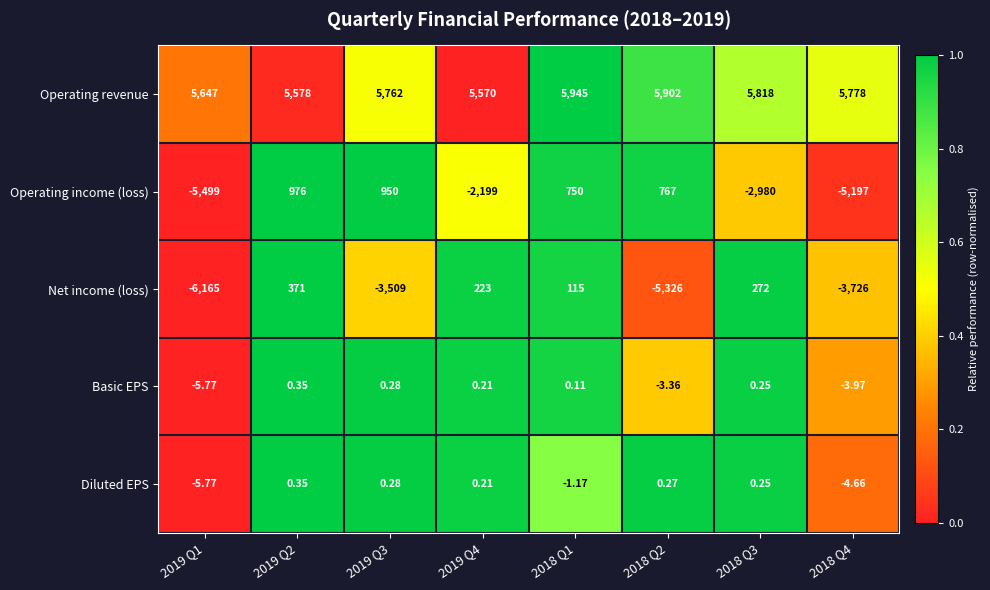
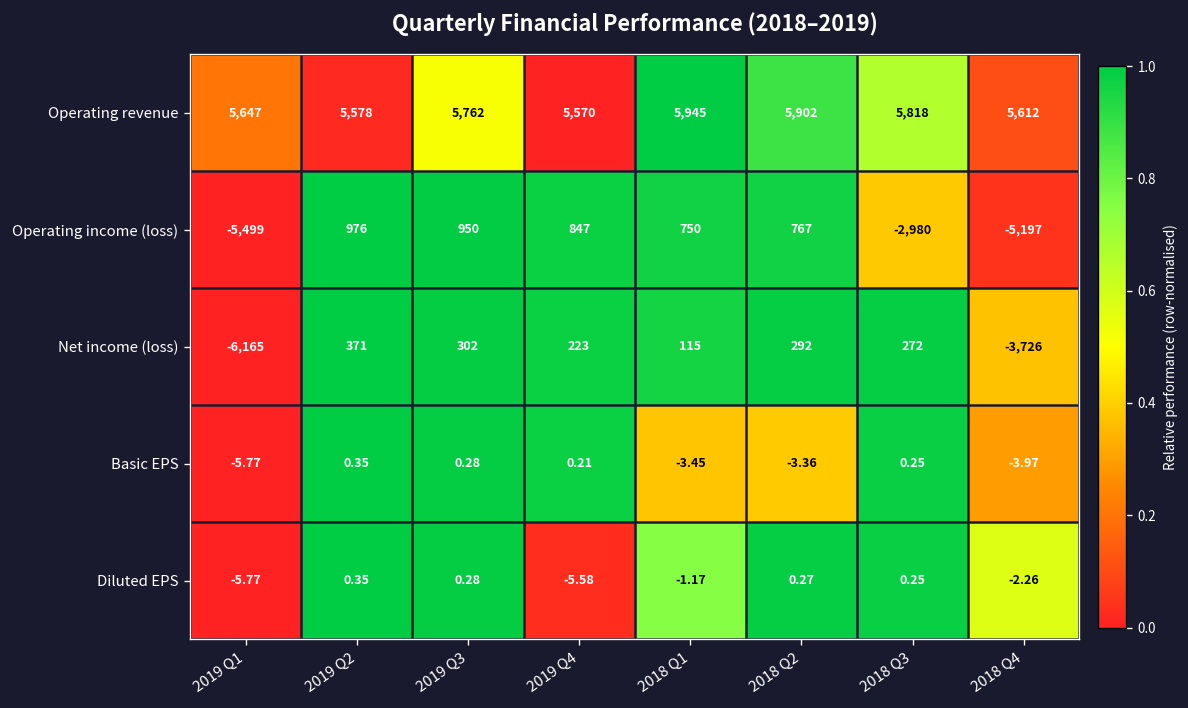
Operating revenue, 2018 Q4: 5,778 -> 5,612
Operating income (loss), 2019 Q4: -2,199 -> 847
Net income (loss), 2019 Q3: -3,509 -> 302
Net income (loss), 2018 Q2: -5,326 -> 292
Basic EPS, 2018 Q1: 0.11 -> -3.45
Diluted EPS, 2019 Q4: 0.21 -> -5.58
Diluted EPS, 2018 Q4: -4.66 -> -2.26
